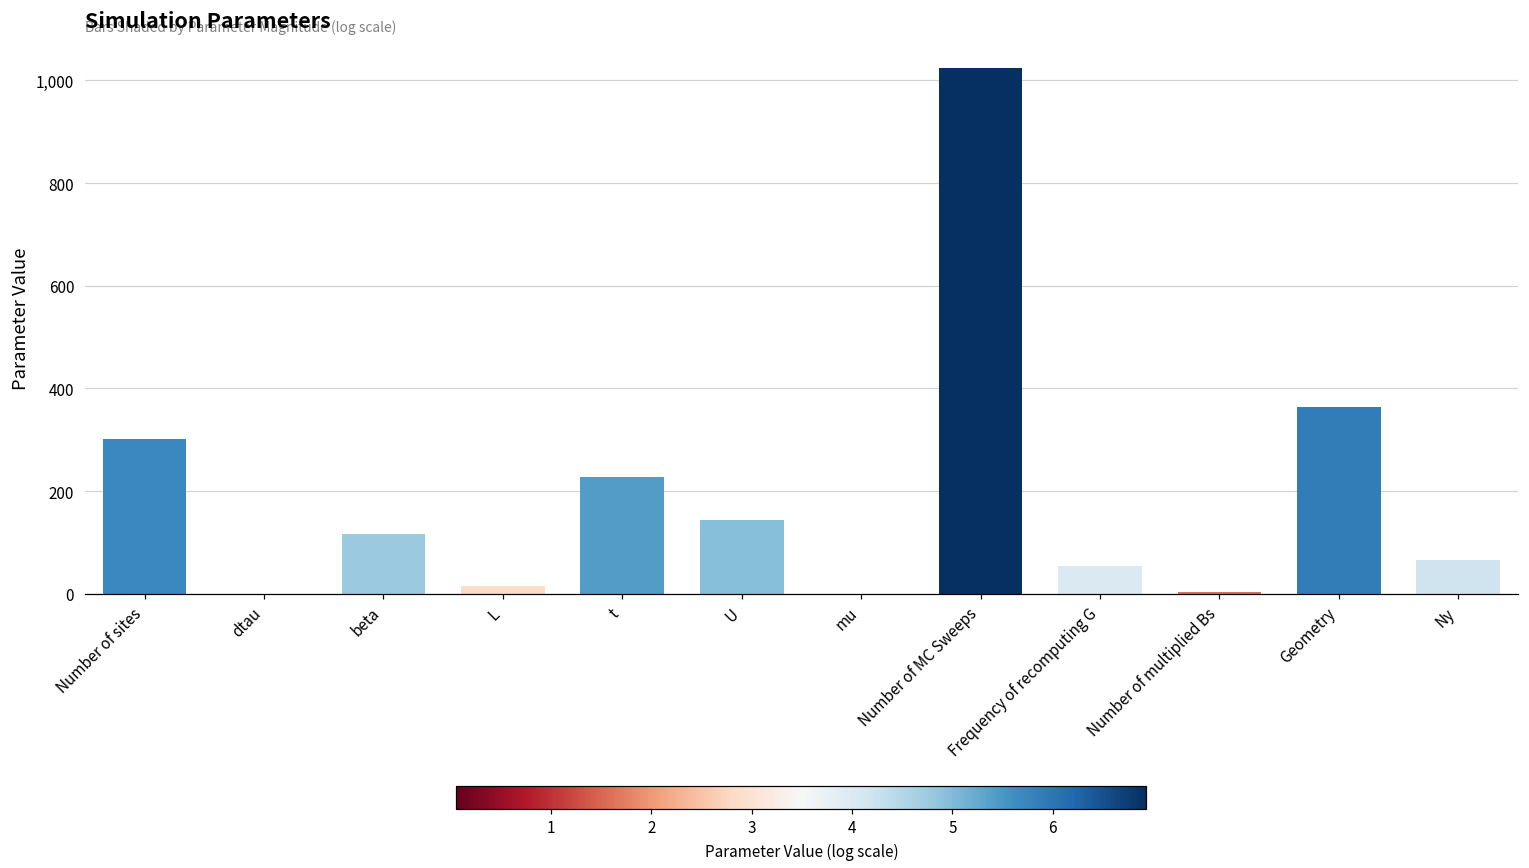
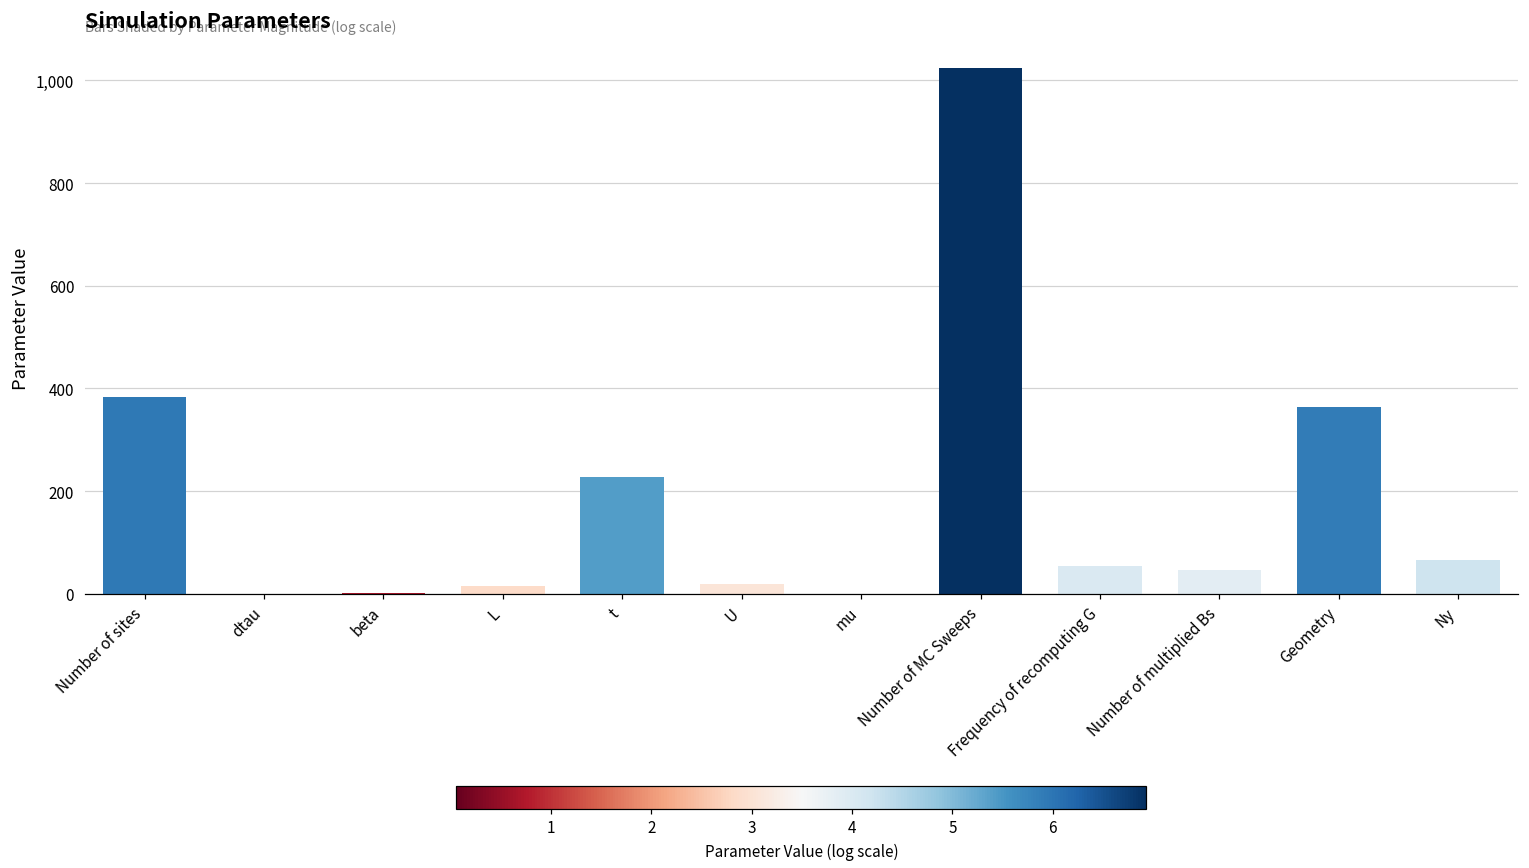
Number of sites: 300 -> 380
beta: 120 -> 0
U: 140 -> 20
Number of multiplied Bs: 0 -> 50
